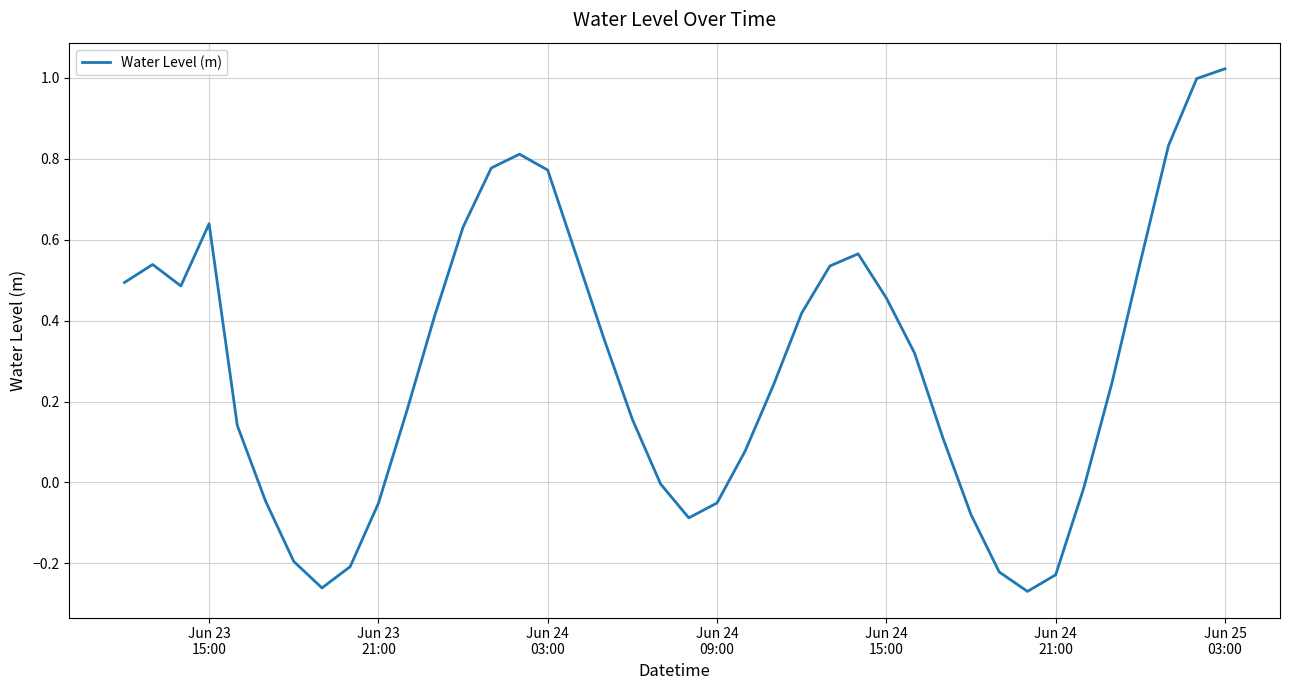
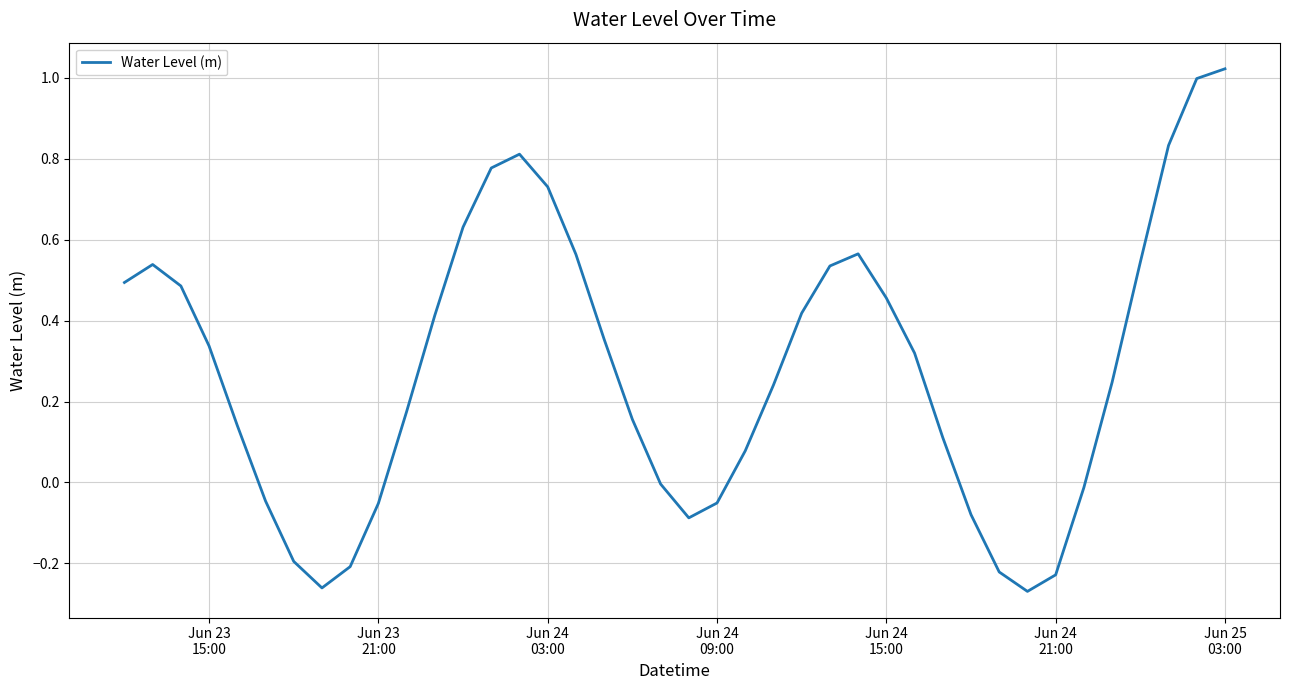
Jun 23 15:00: 0.64 -> 0.34
Jun 24 03:00: 0.77 -> 0.73
